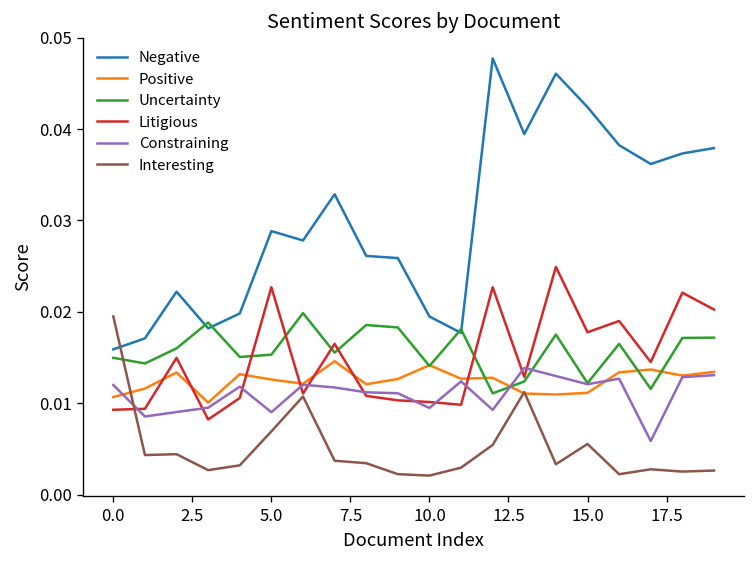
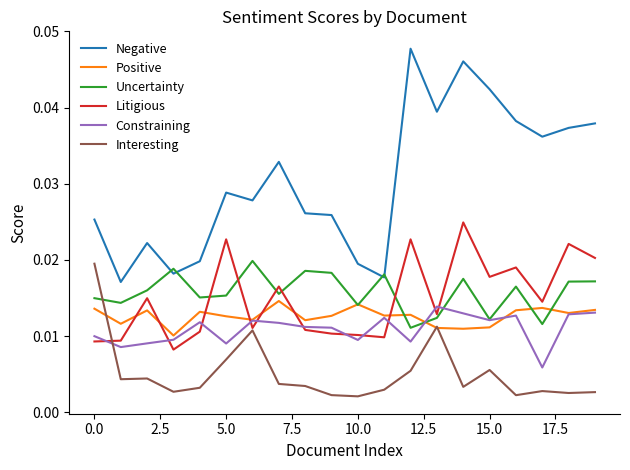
Negative, 0.0: 0.016 -> 0.025
Positive, 0.0: 0.011 -> 0.014
Constraining, 0.0: 0.012 -> 0.010
